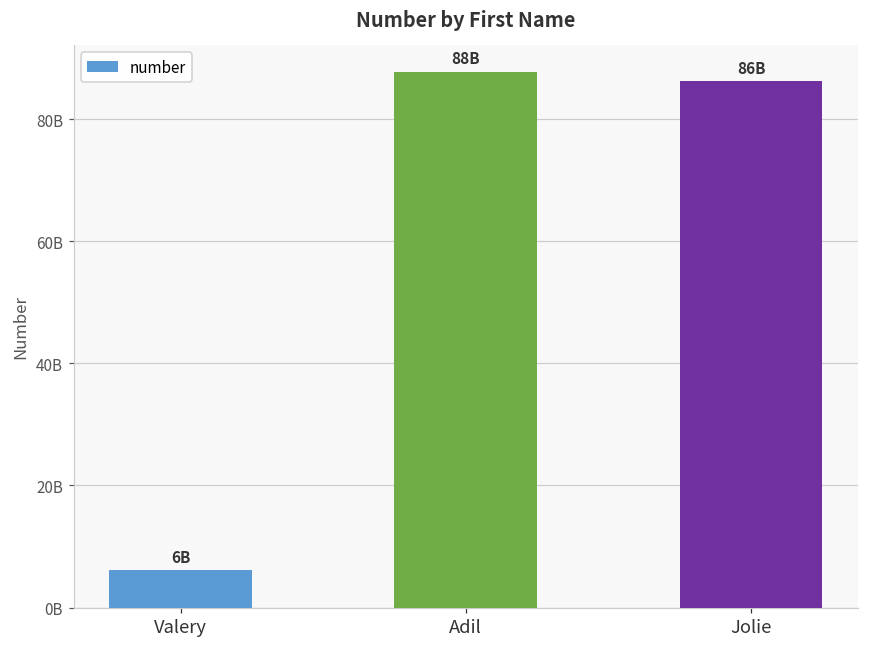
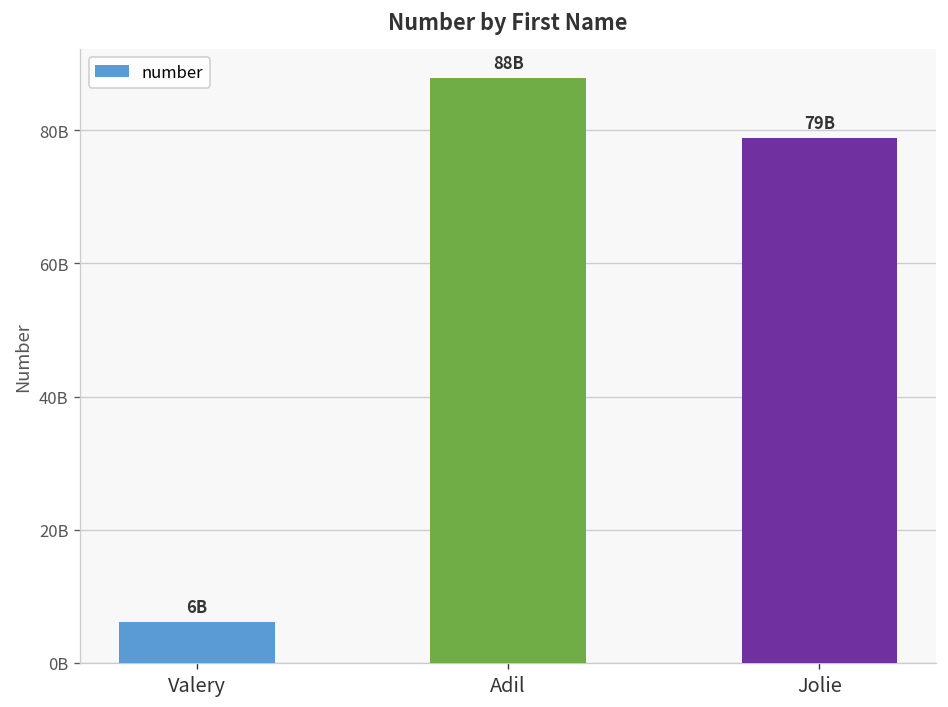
Jolie: 86B -> 79B
